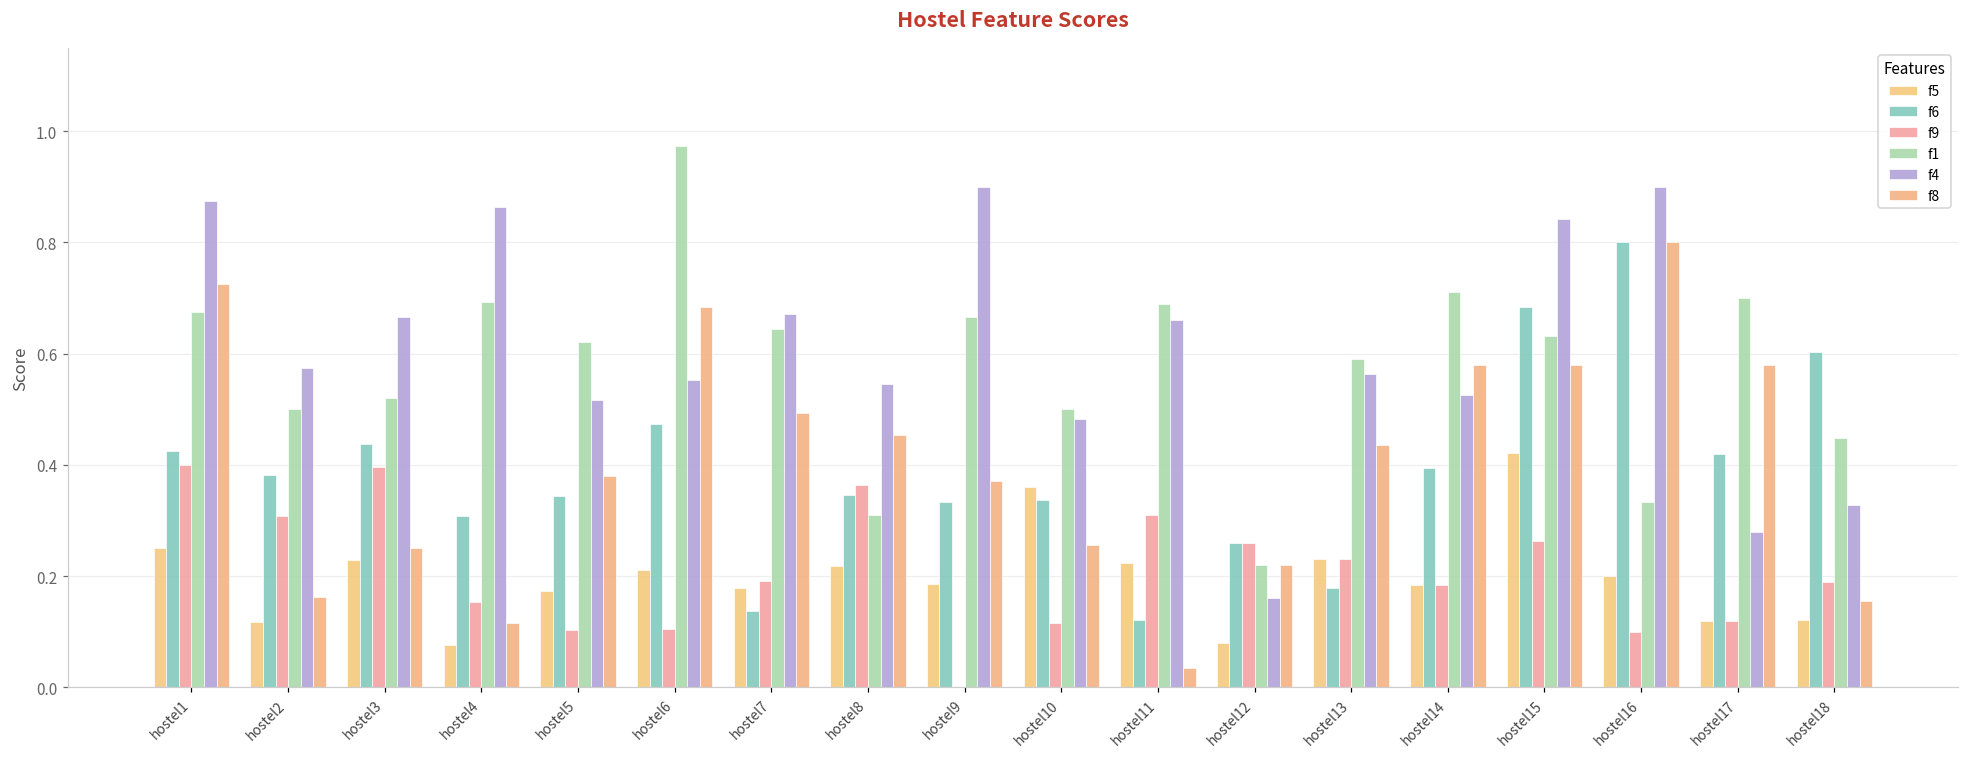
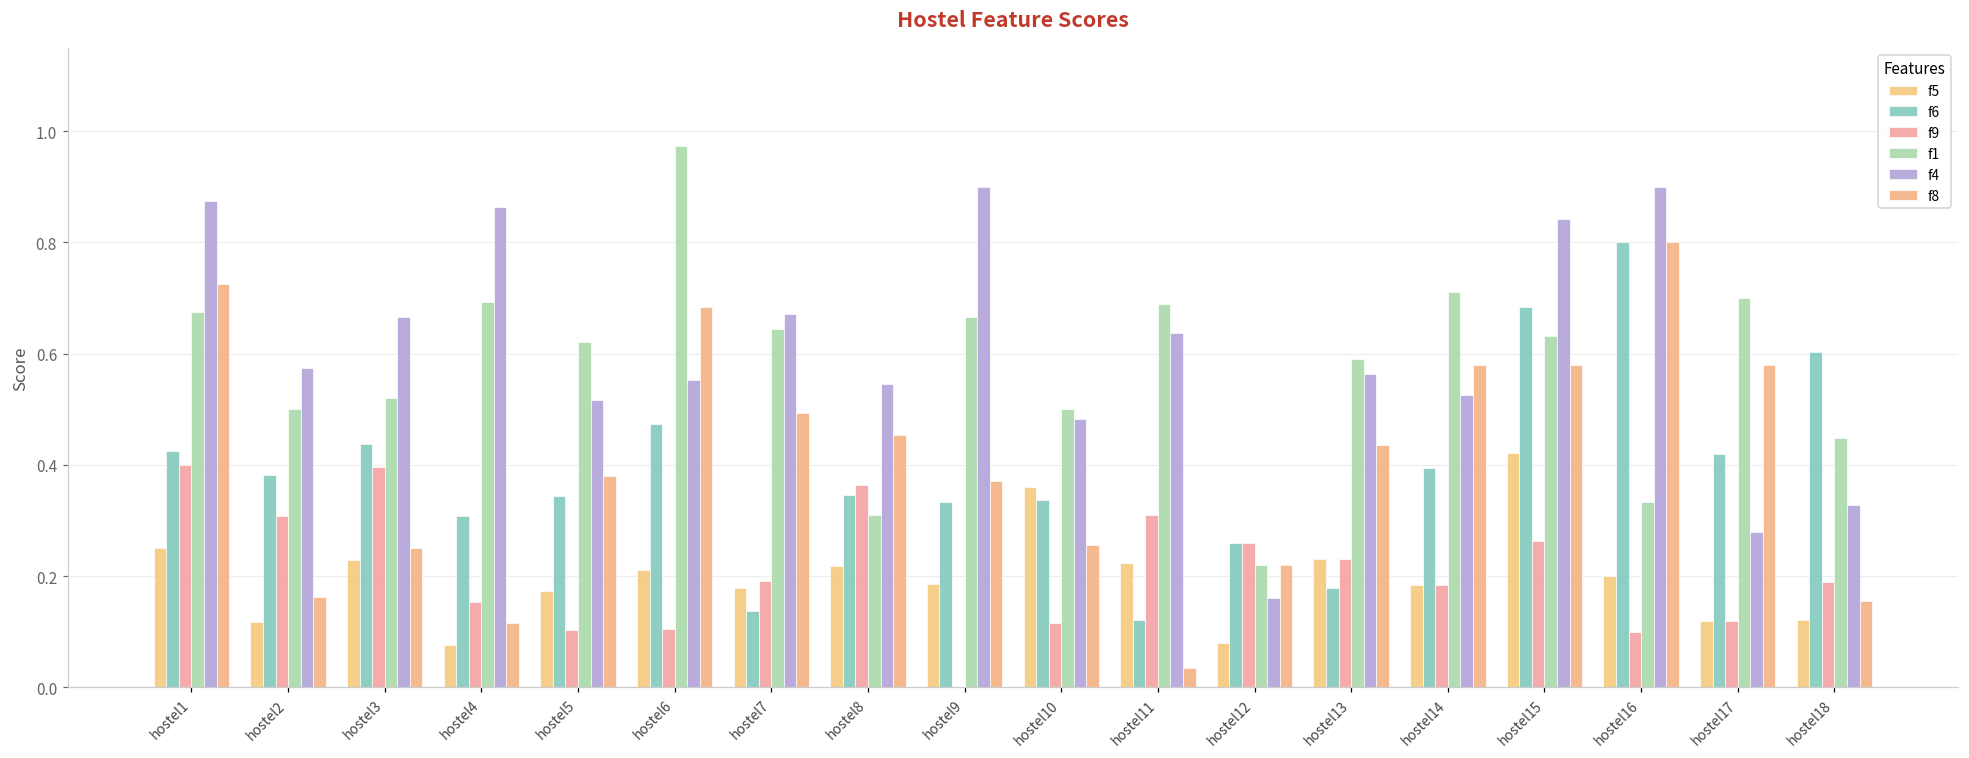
f4, hostel11: 0.66 -> 0.64
